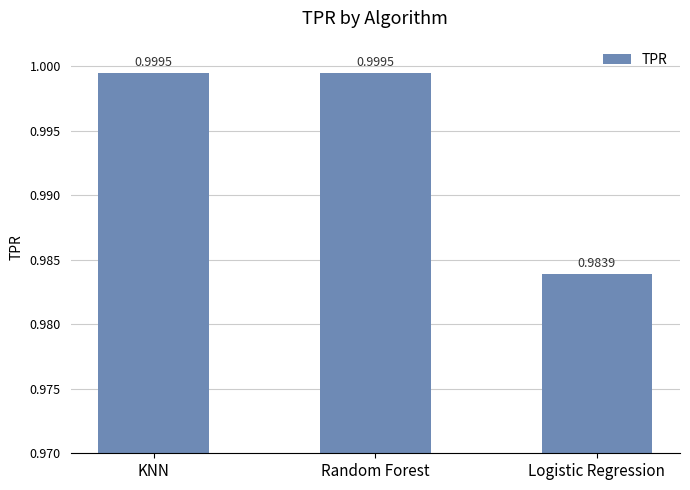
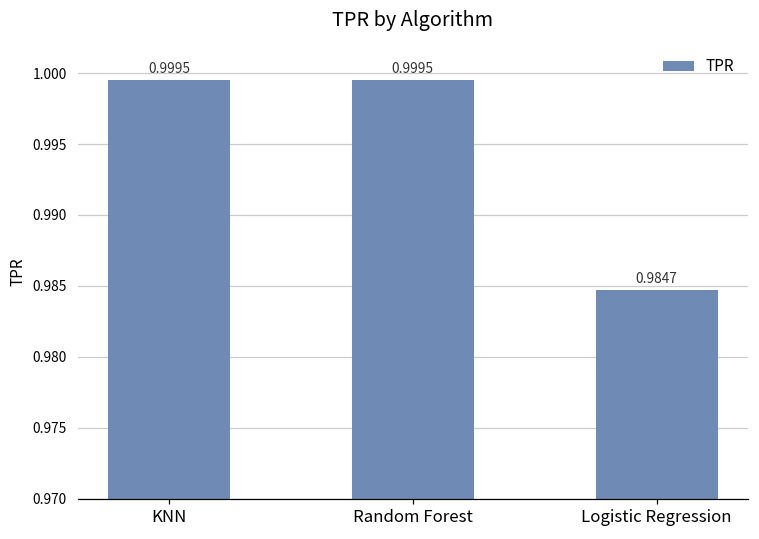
Logistic Regression: 0.9839 -> 0.9847
